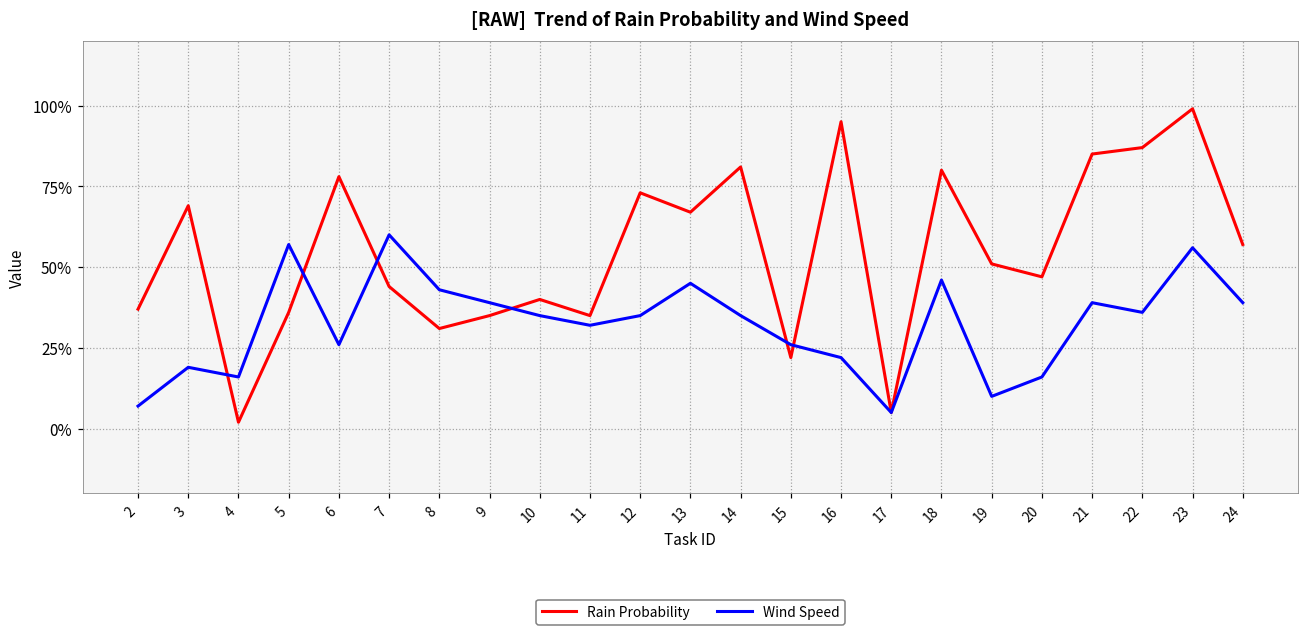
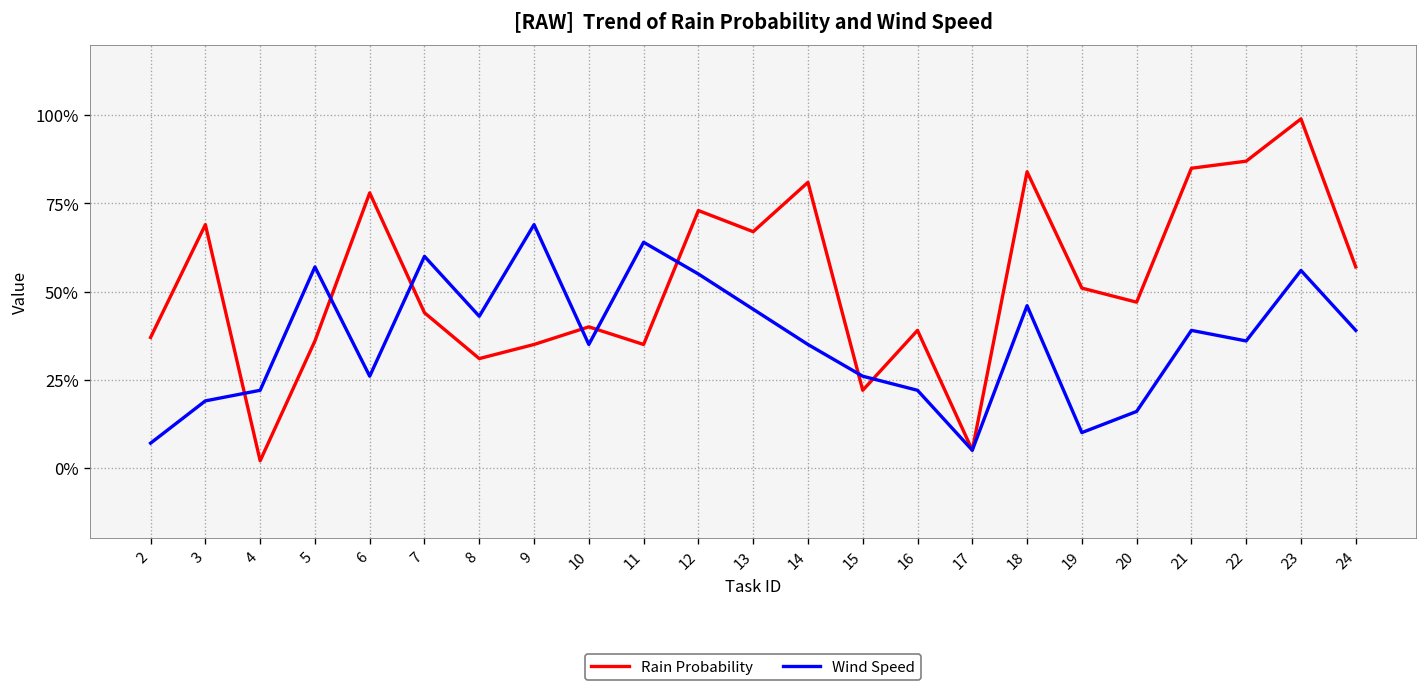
Wind Speed, 4: 16% -> 22%
Wind Speed, 9: 39% -> 69%
Wind Speed, 11: 32% -> 64%
Wind Speed, 12: 35% -> 55%
Rain Probability, 16: 95% -> 39%
Rain Probability, 18: 80% -> 84%
